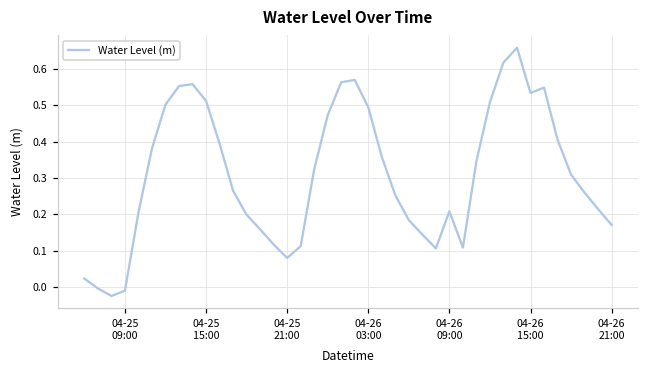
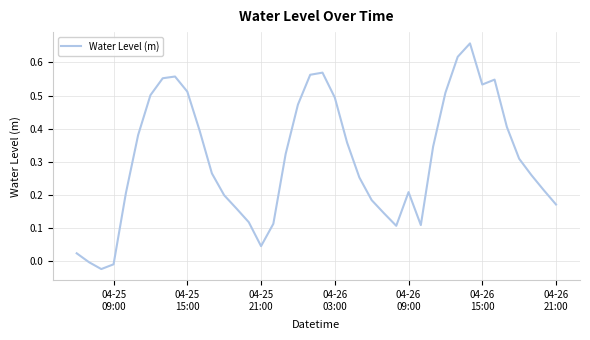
04-25 21:00: 0.08 -> 0.05
